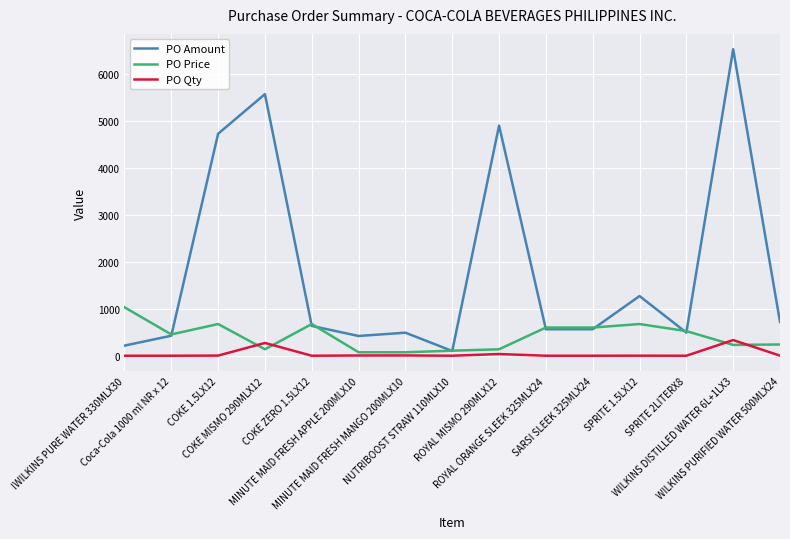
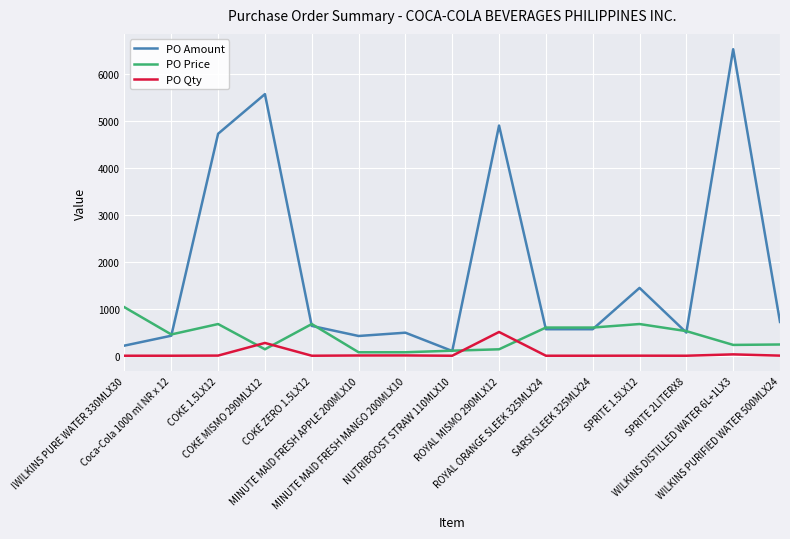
PO Qty, ROYAL MISMO 290MLX12: 0 -> 500
PO Amount, SPRITE 1.5LX12: 1300 -> 1400
PO Qty, WILKINS DISTILLED WATER 6L+1LX3: 300 -> 0
